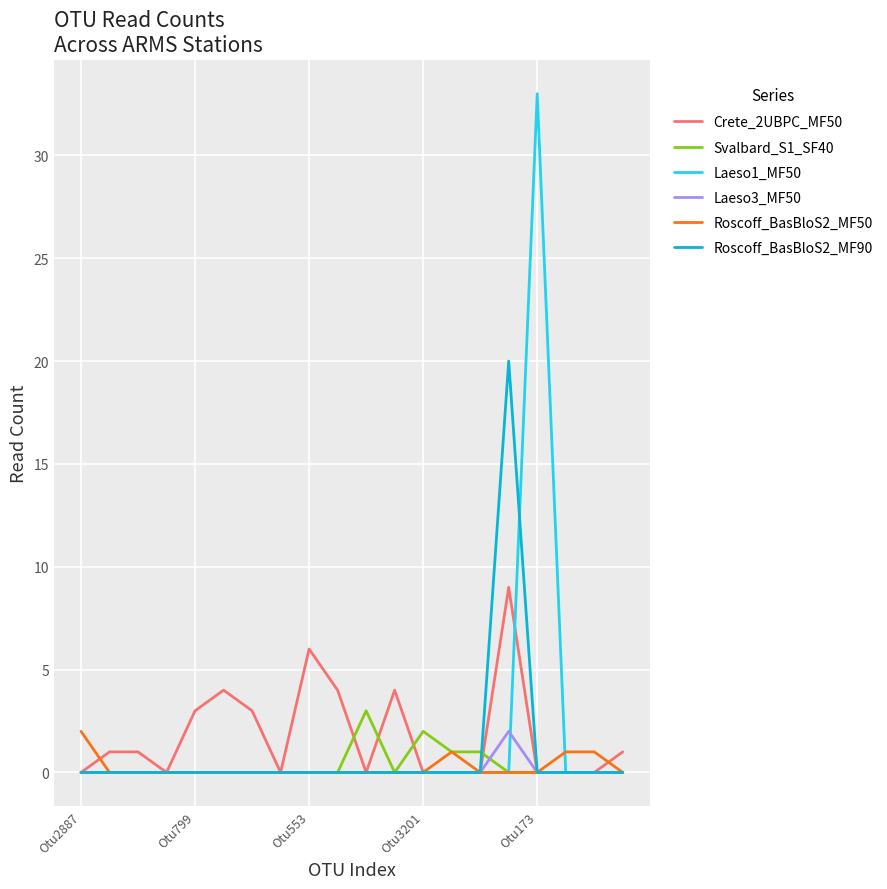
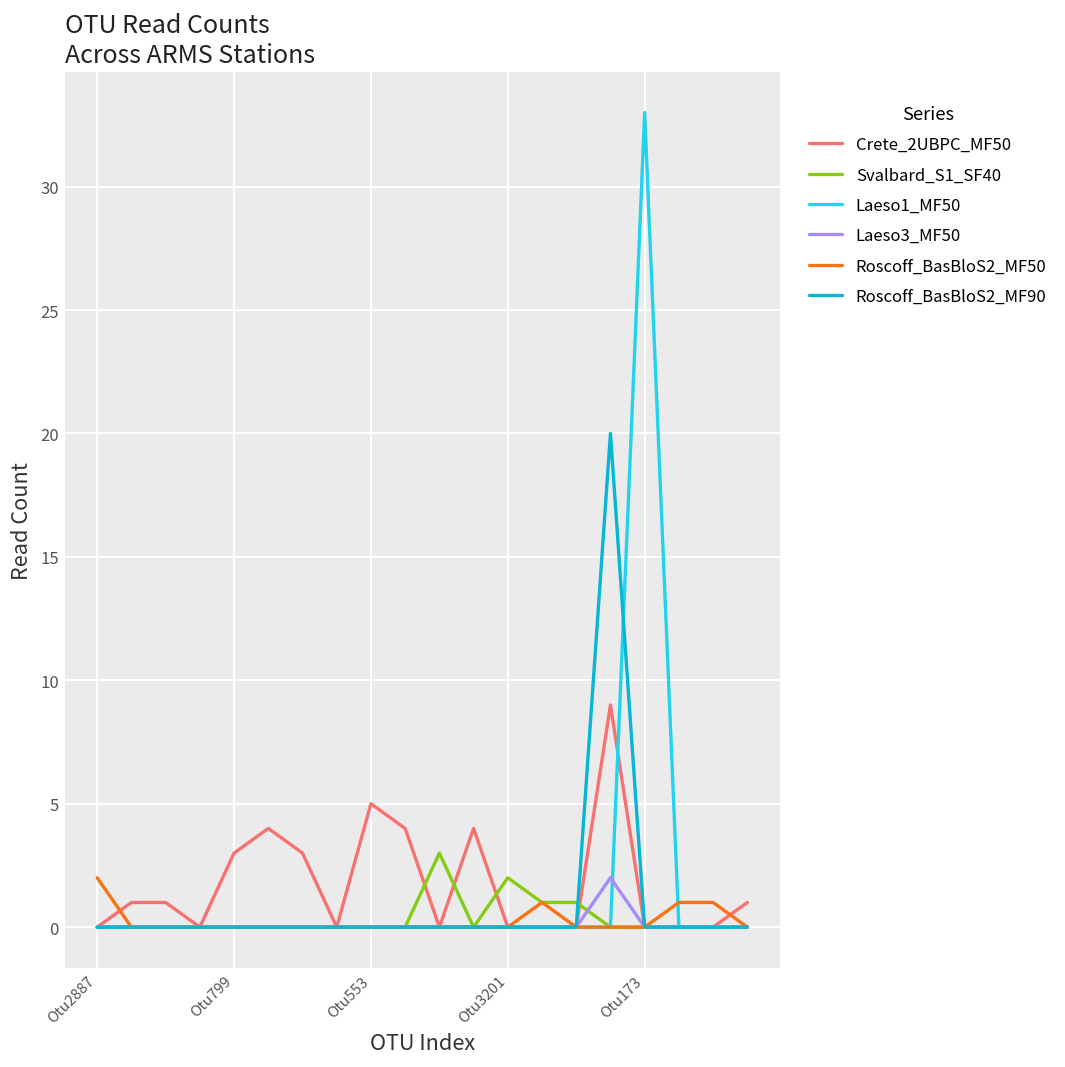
Crete_2UBPC_MF50, Otu553: 6 -> 5
